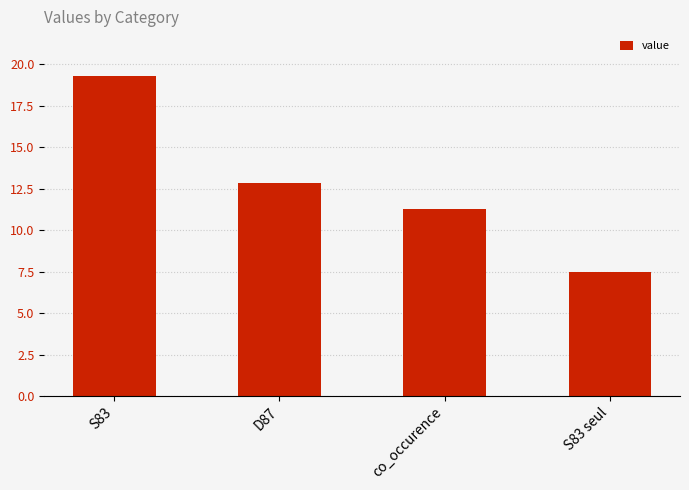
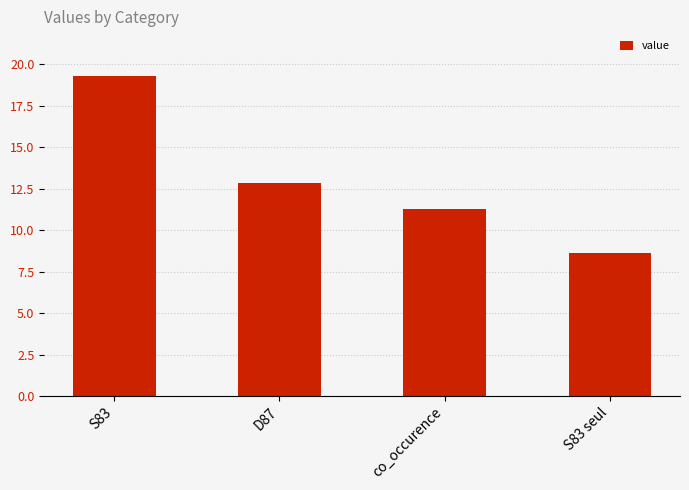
S83 seul: 7.5 -> 8.6
